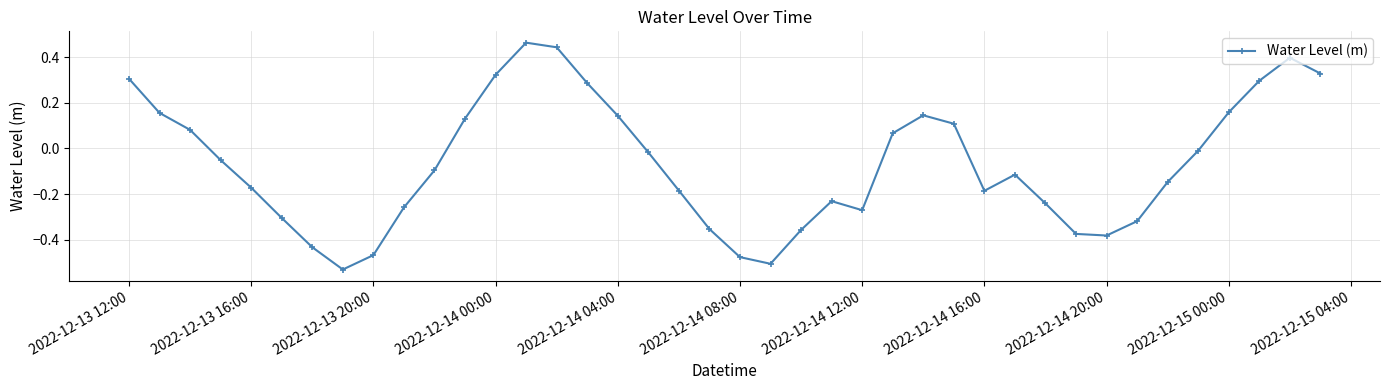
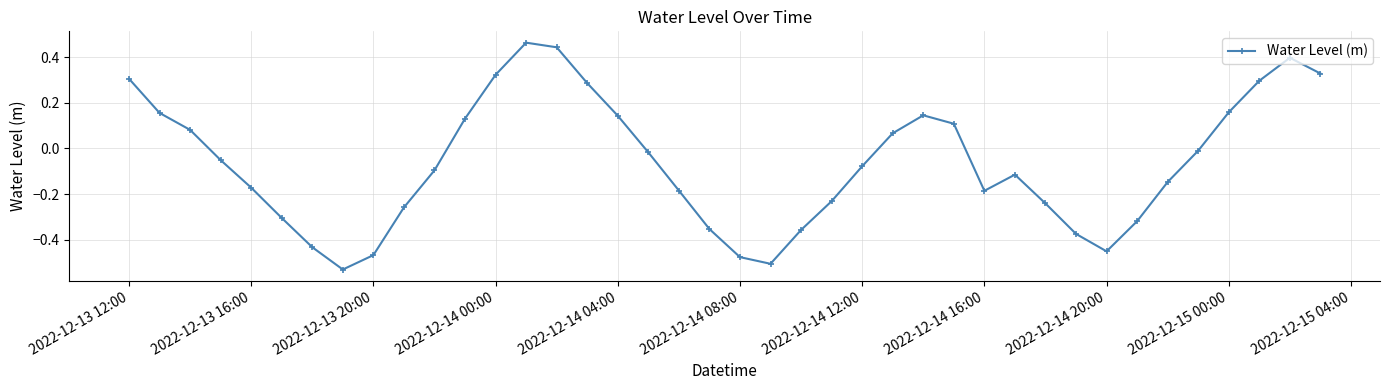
2022-12-14 12:00: -0.27 -> -0.08
2022-12-14 20:00: -0.38 -> -0.45
